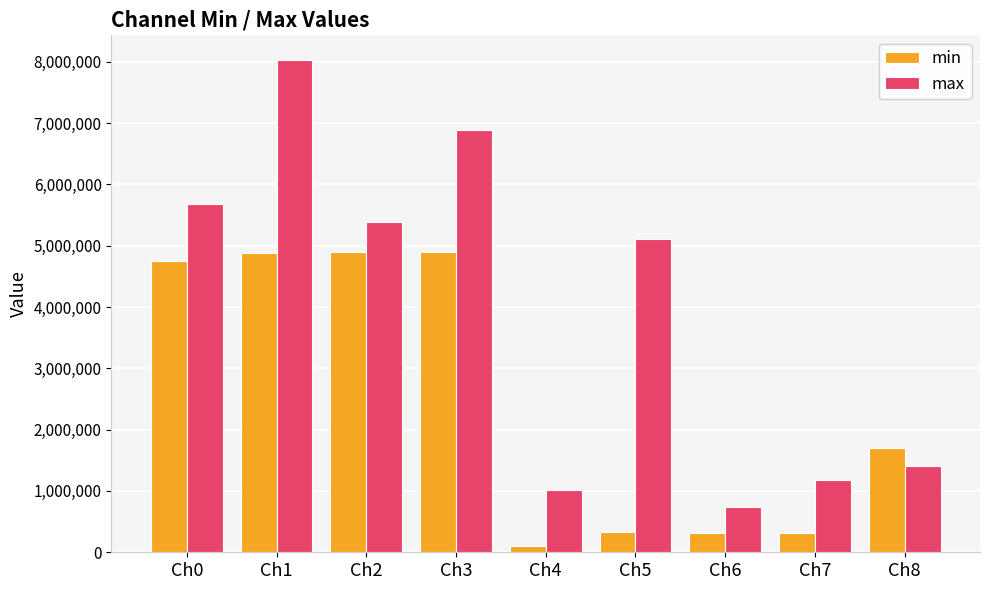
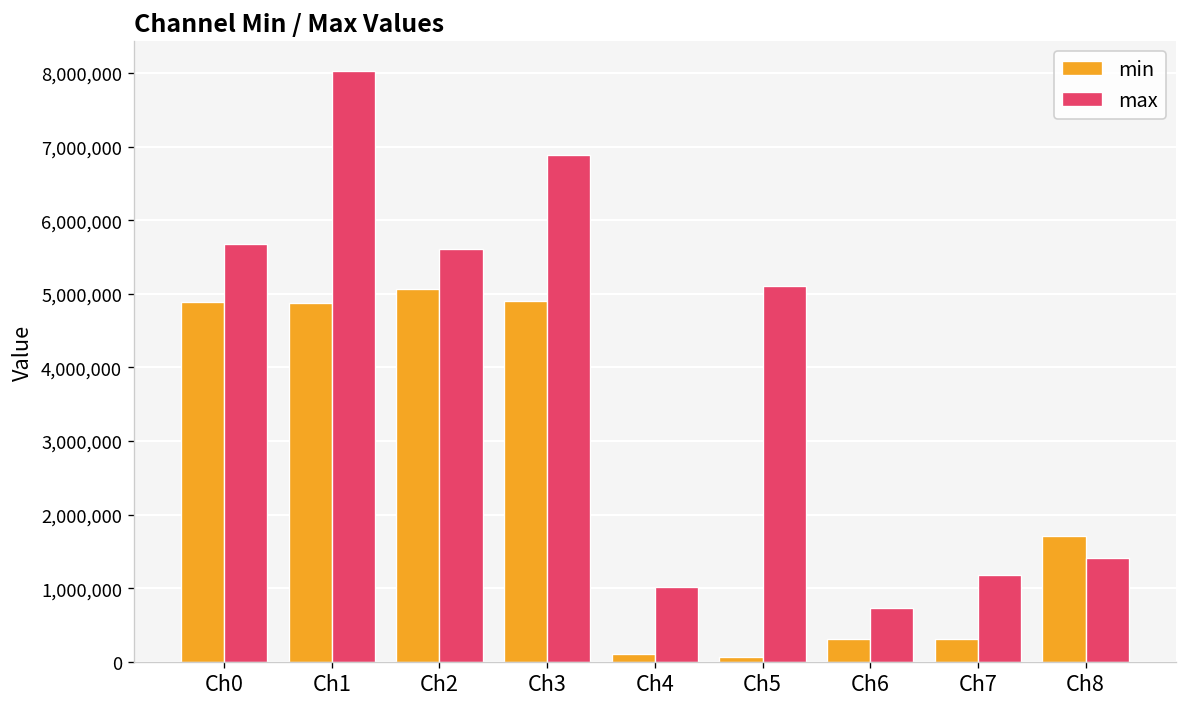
min, Ch0: 4,700,000 -> 4,900,000
min, Ch2: 4,900,000 -> 5,100,000
max, Ch2: 5,400,000 -> 5,600,000
min, Ch5: 300,000 -> 100,000
